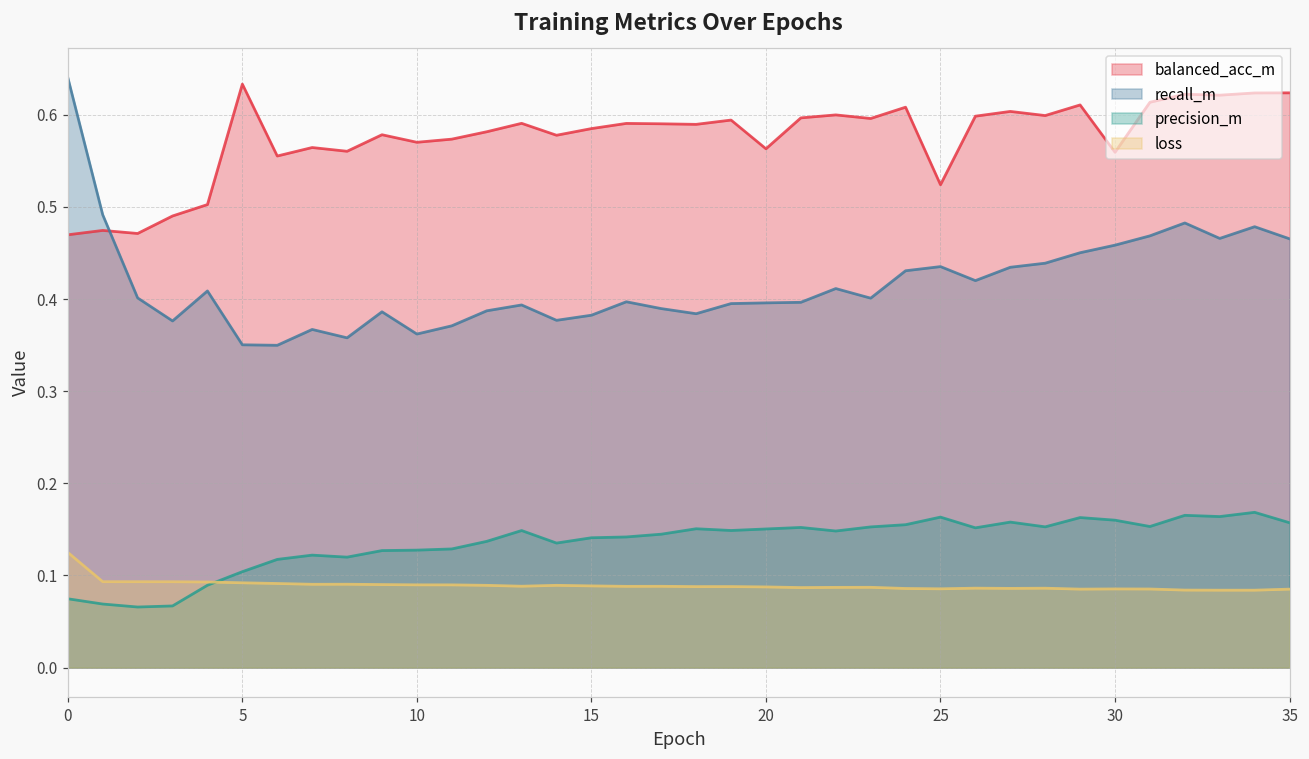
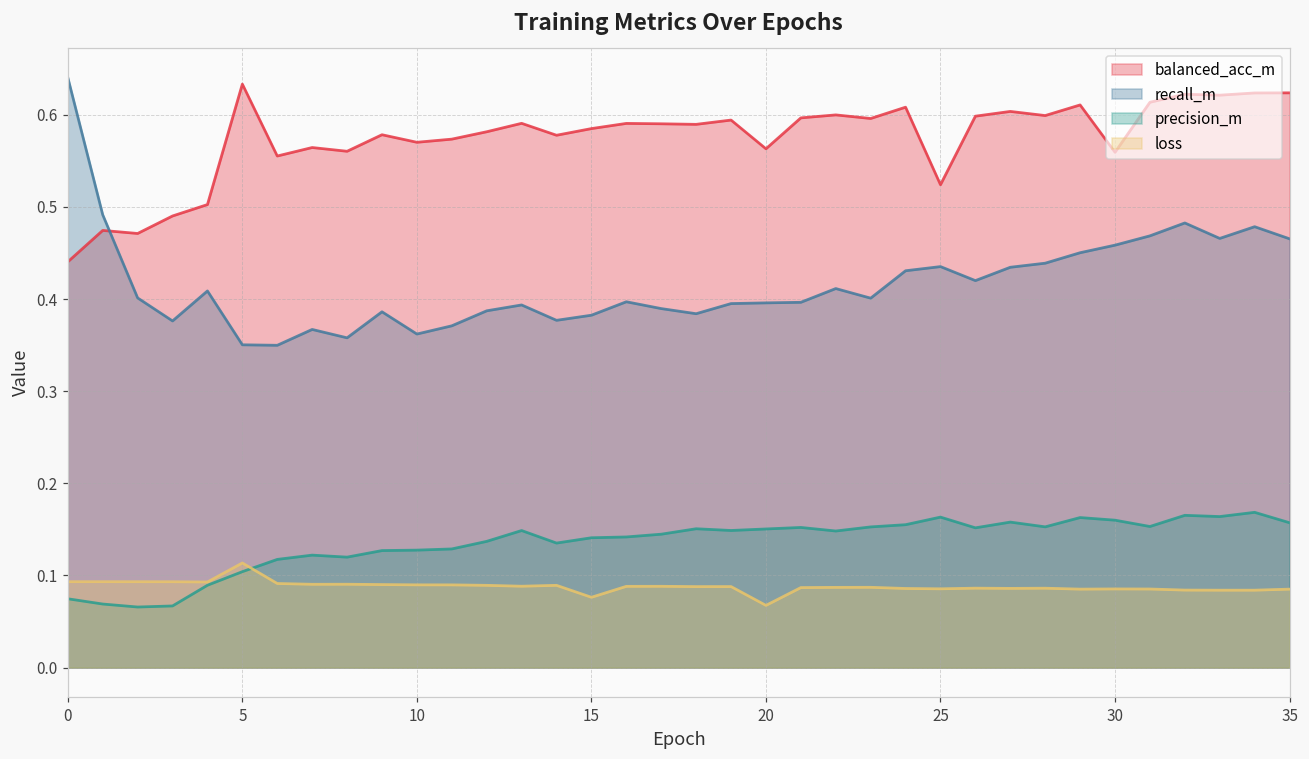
balanced_acc_m, 0: 0.47 -> 0.44
loss, 0: 0.13 -> 0.09
loss, 5: 0.09 -> 0.11
loss, 15: 0.09 -> 0.08
loss, 20: 0.09 -> 0.07
